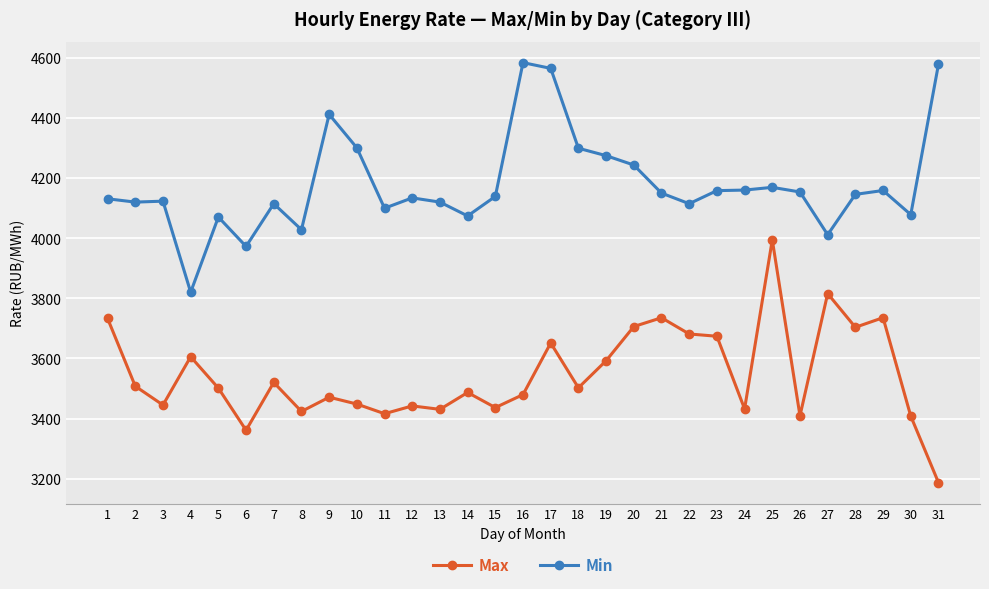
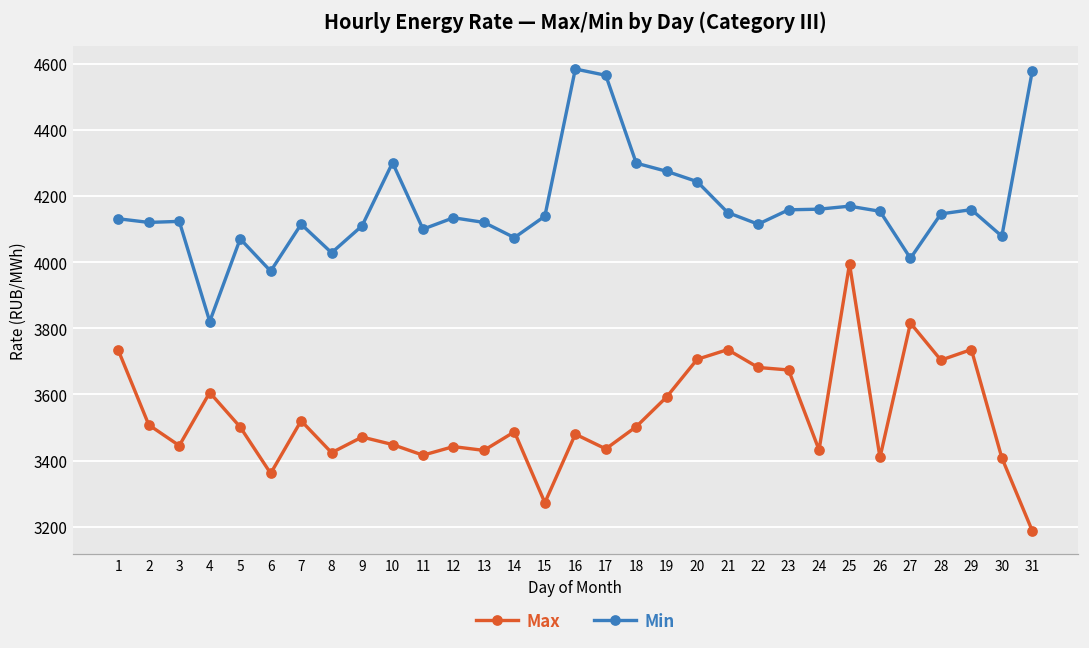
Min, 9: 4410 -> 4110
Max, 15: 3440 -> 3270
Max, 17: 3650 -> 3440
